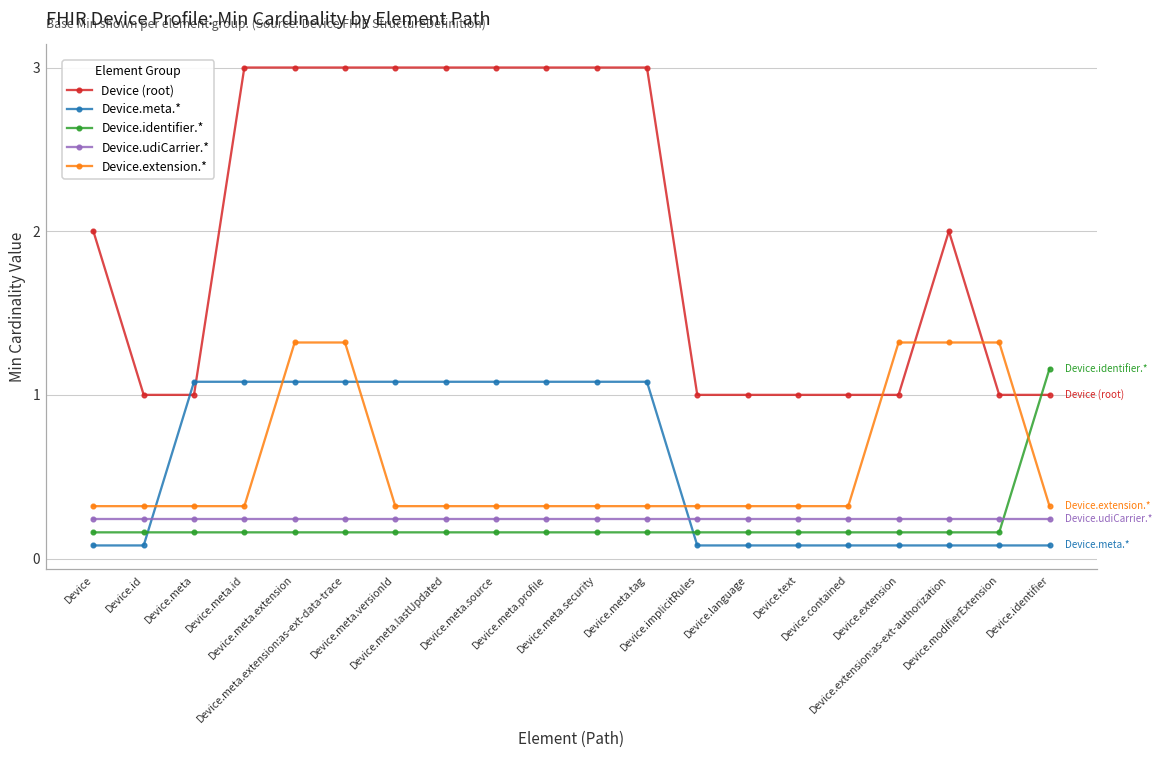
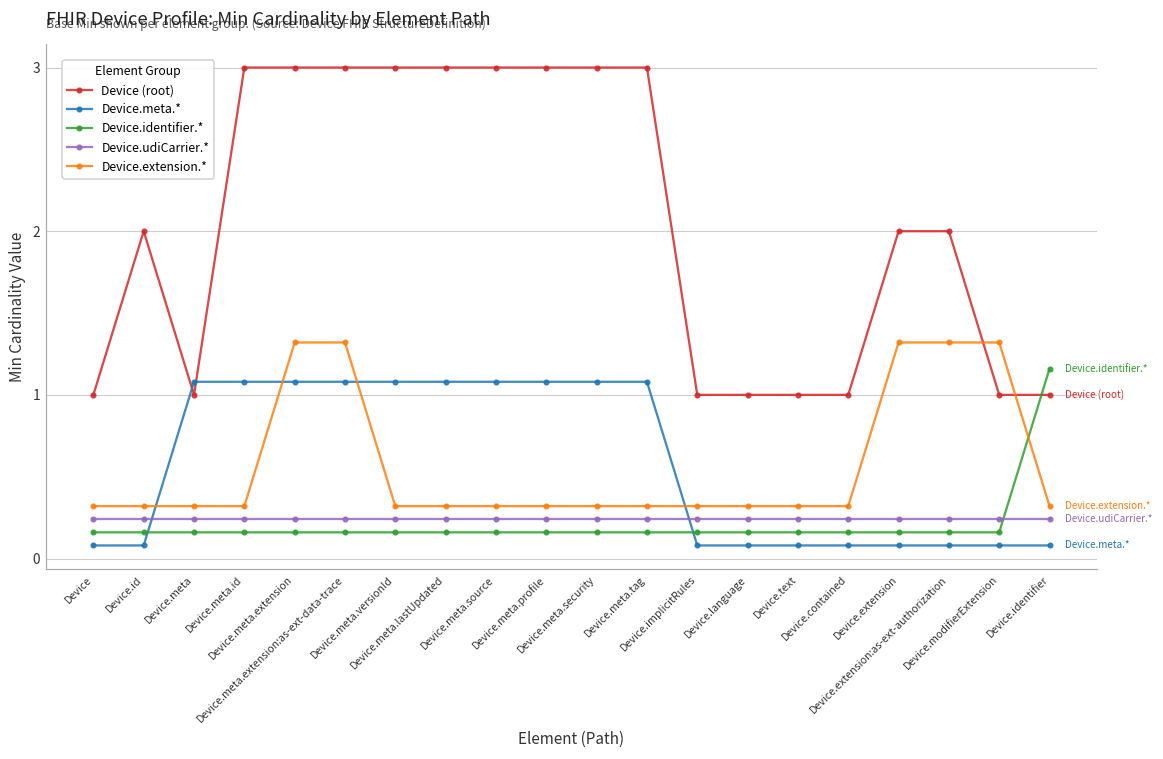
Device (root), Device: 2 -> 1
Device (root), Device.id: 1 -> 2
Device (root), Device.extension: 1 -> 2
